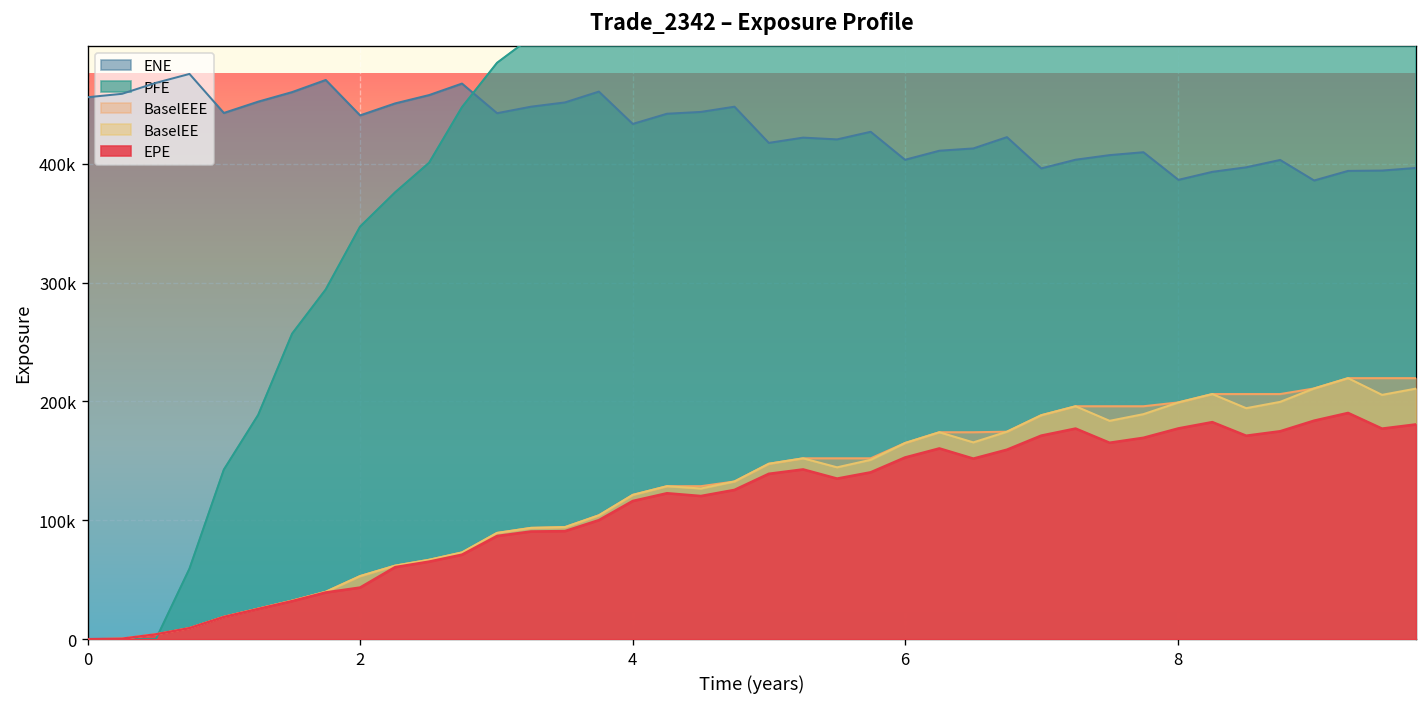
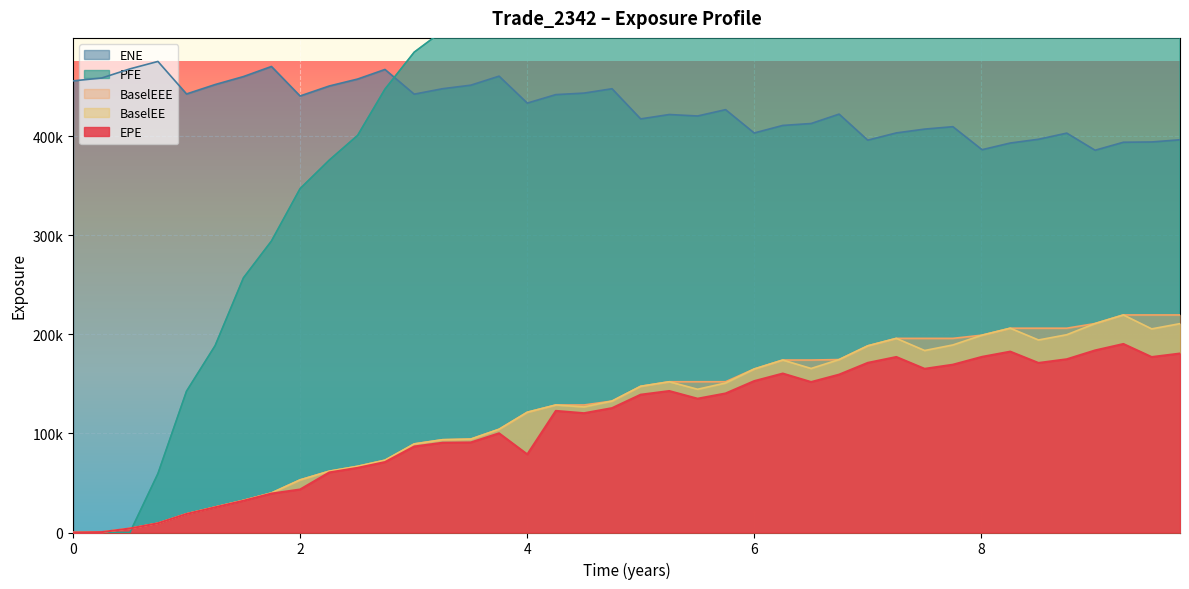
EPE, 4: 120000 -> 80000
